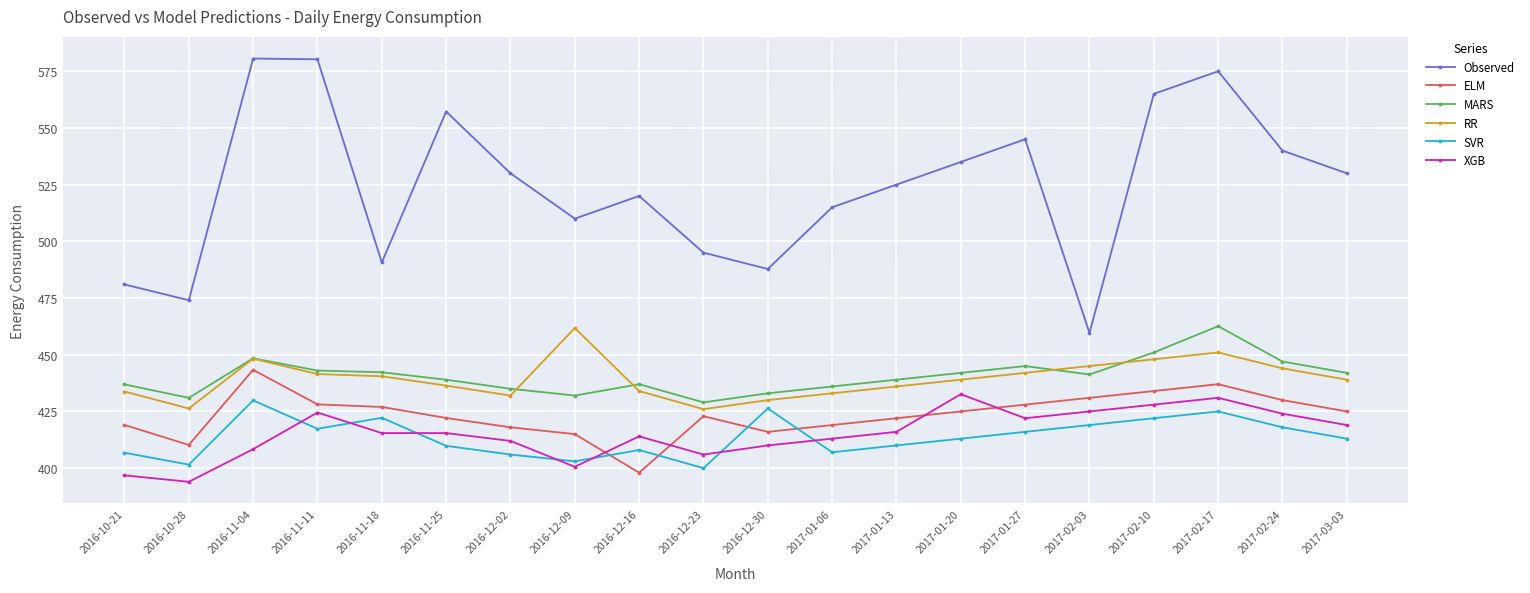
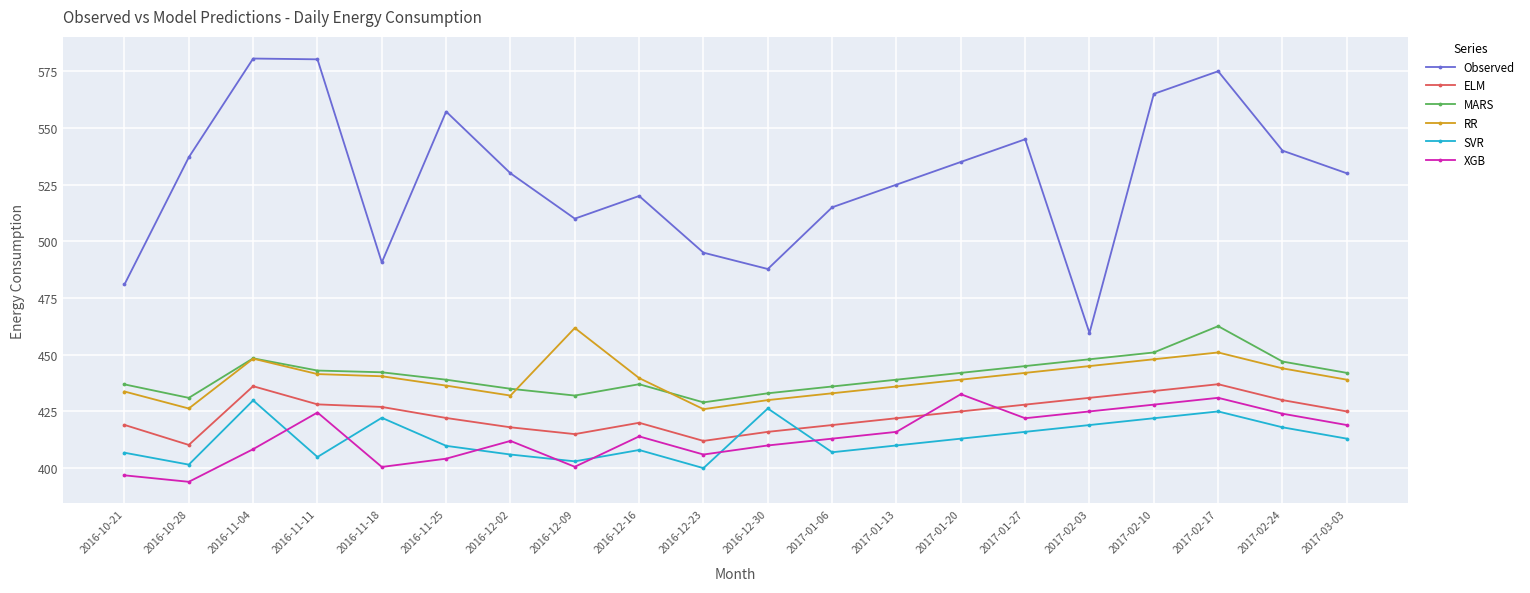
Observed, 2016-10-28: 474 -> 537
ELM, 2016-11-04: 443 -> 436
SVR, 2016-11-11: 417 -> 405
XGB, 2016-11-18: 415 -> 401
XGB, 2016-11-25: 415 -> 404
ELM, 2016-12-16: 398 -> 420
RR, 2016-12-16: 434 -> 440
ELM, 2016-12-23: 423 -> 412
MARS, 2017-02-03: 441 -> 448
